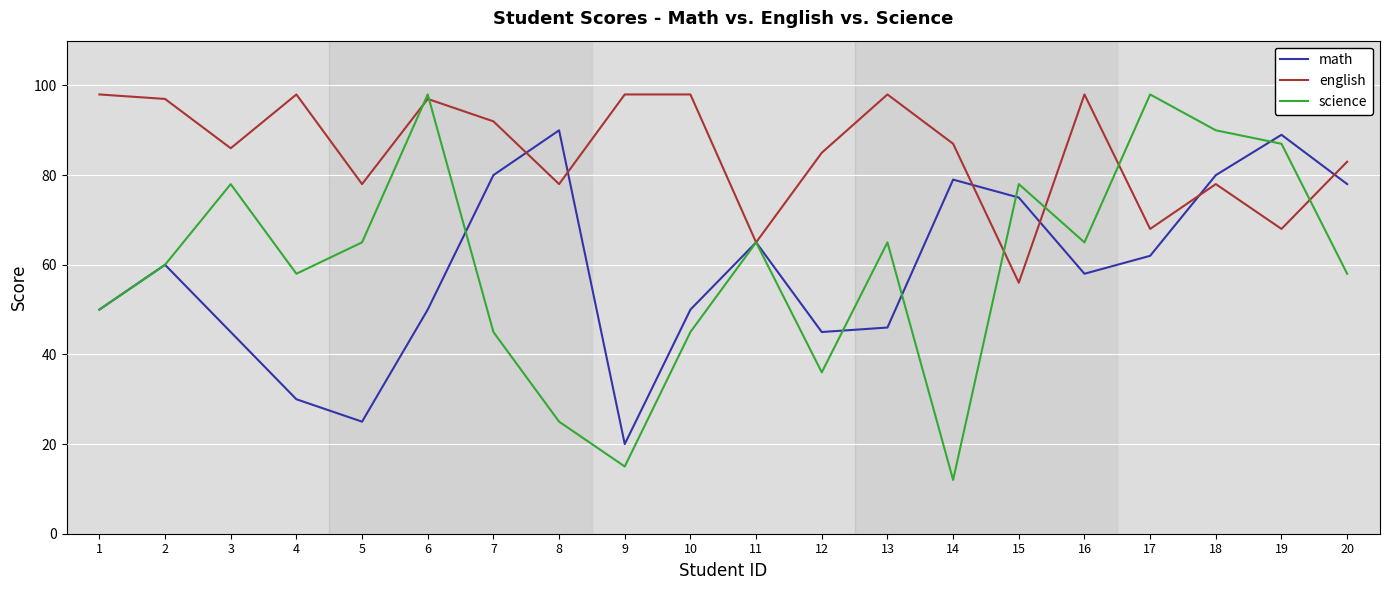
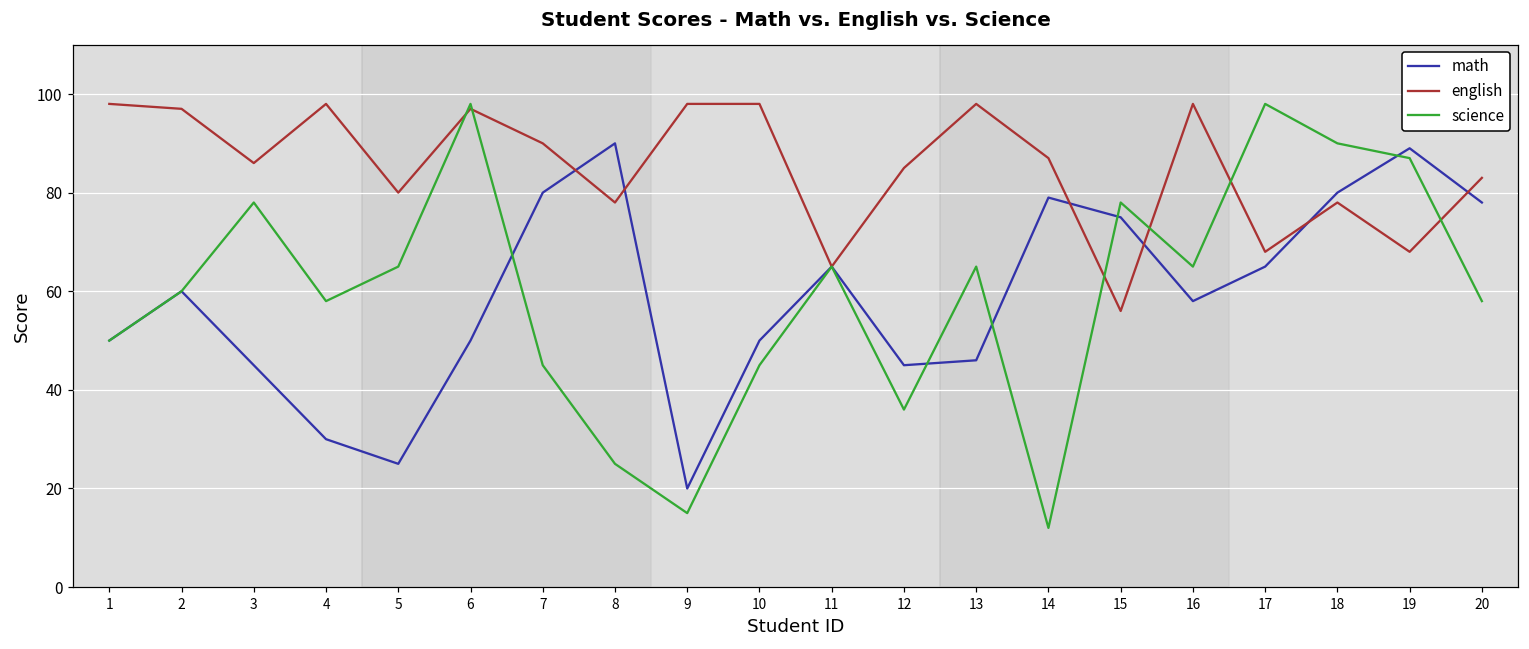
english, 5: 78 -> 80
english, 7: 92 -> 90
math, 17: 62 -> 65
